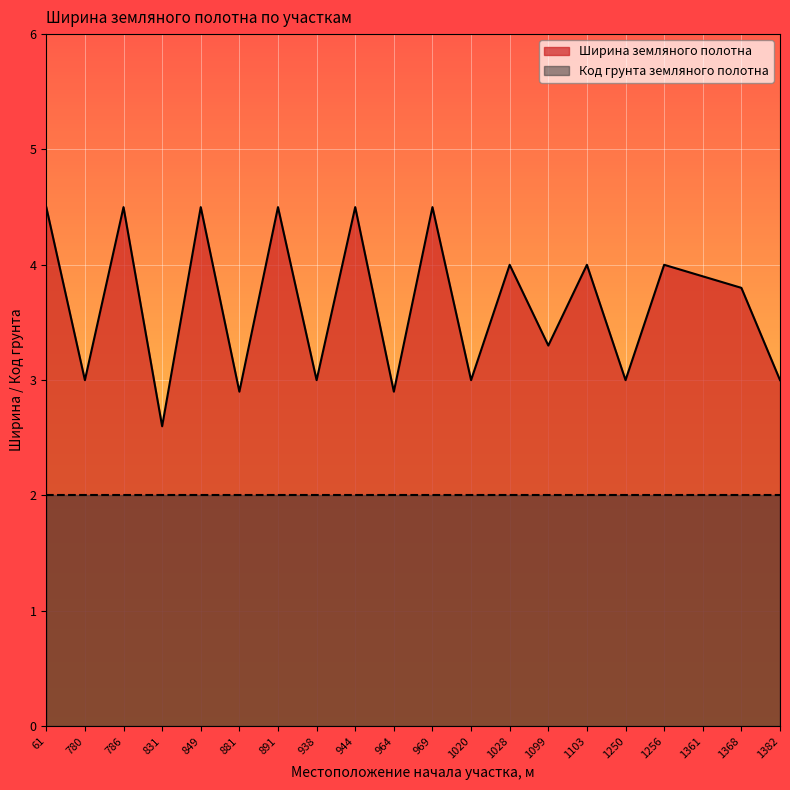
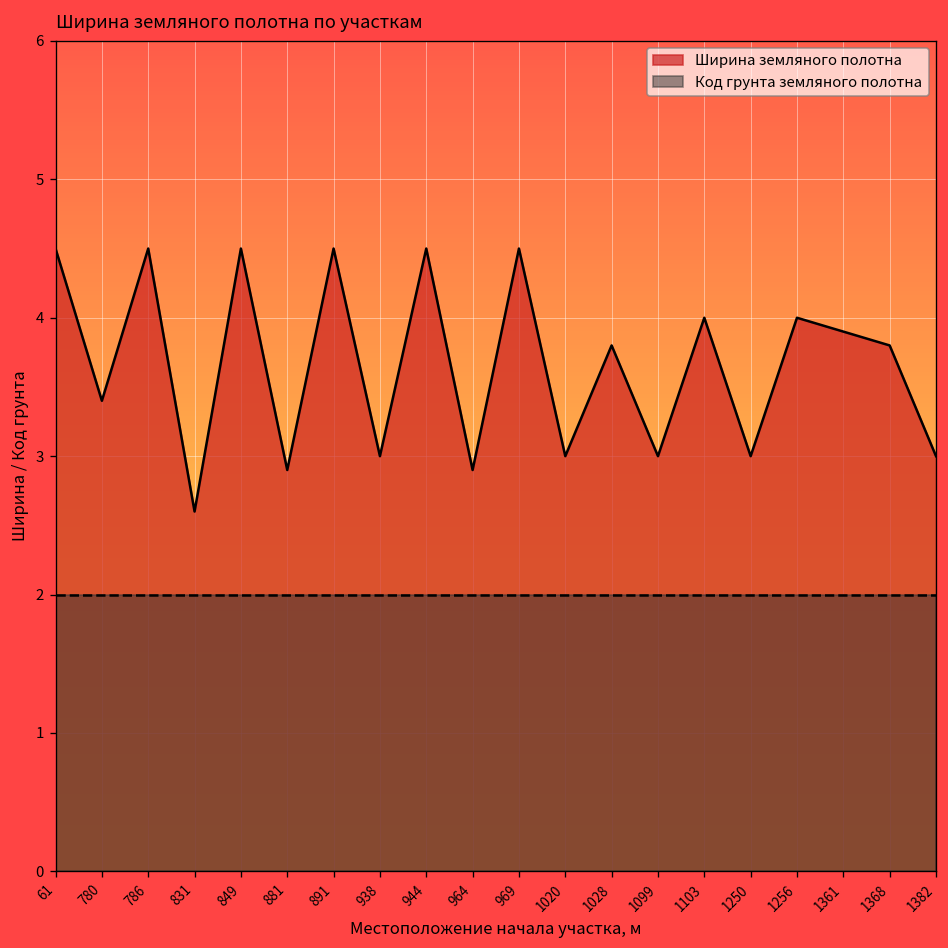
Ширина земляного полотна, 780: 3.0 -> 3.4
Ширина земляного полотна, 1028: 4.0 -> 3.8
Ширина земляного полотна, 1099: 3.3 -> 3.0
